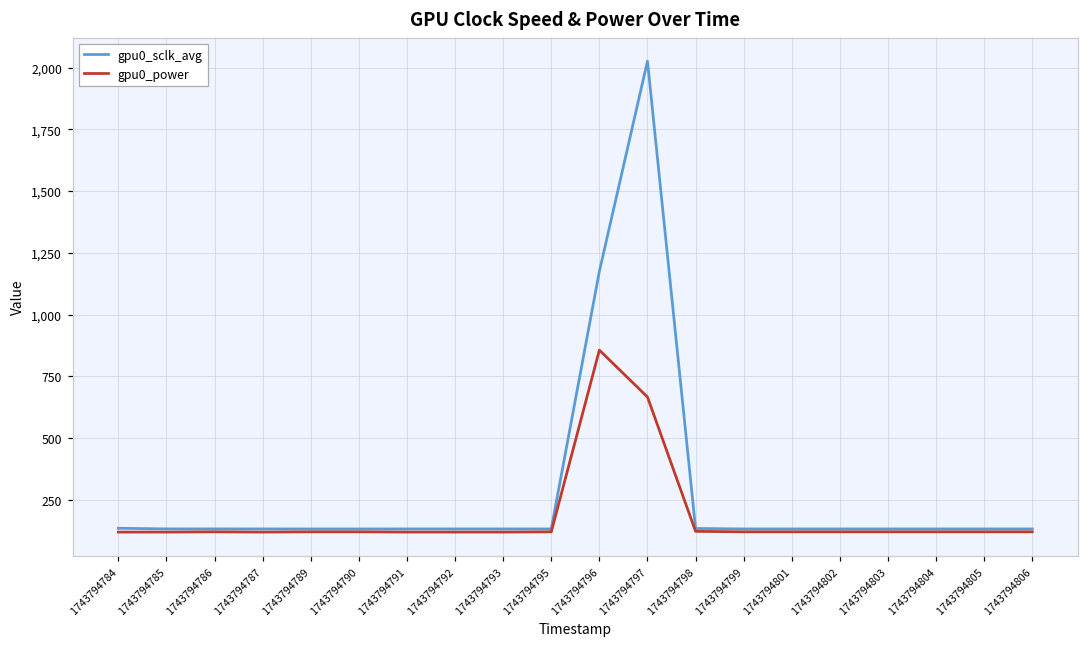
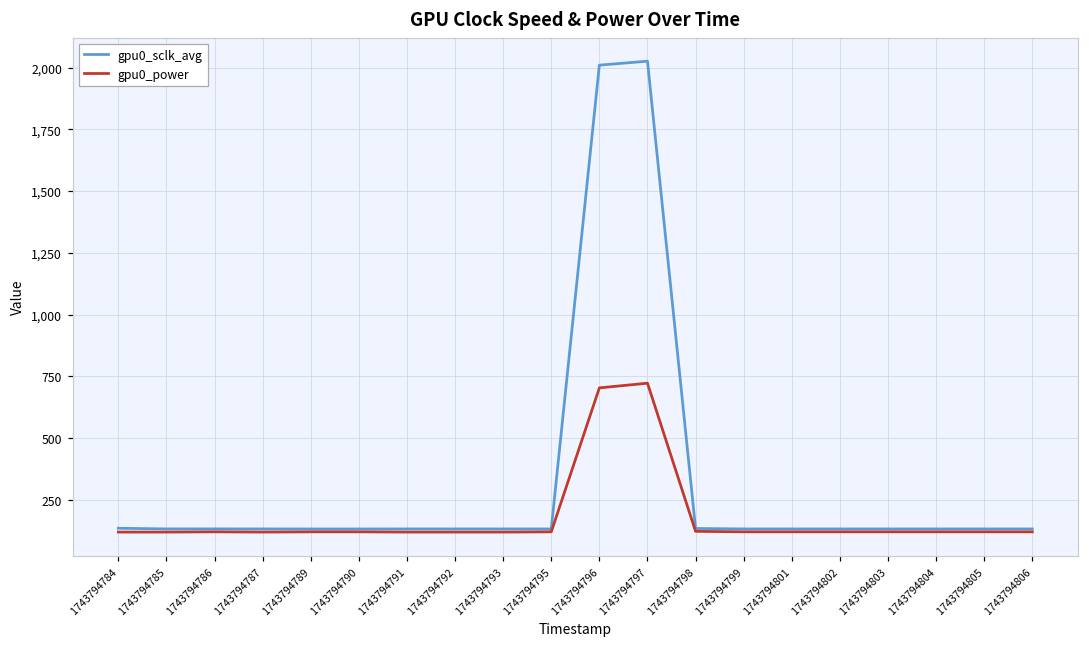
gpu0_sclk_avg, 1743794796: 1,180 -> 2,010
gpu0_power, 1743794796: 860 -> 700
gpu0_power, 1743794797: 670 -> 720
